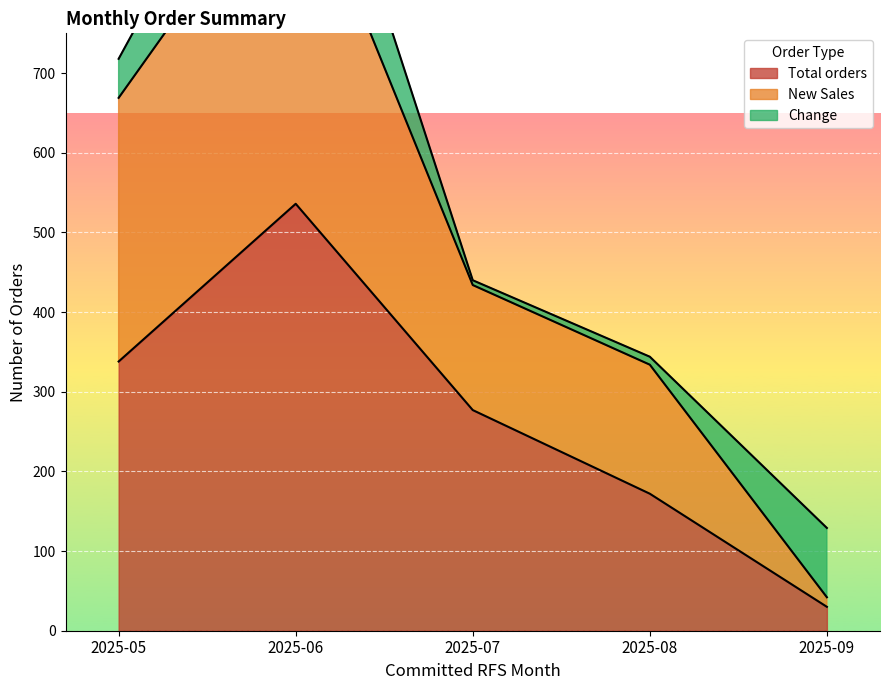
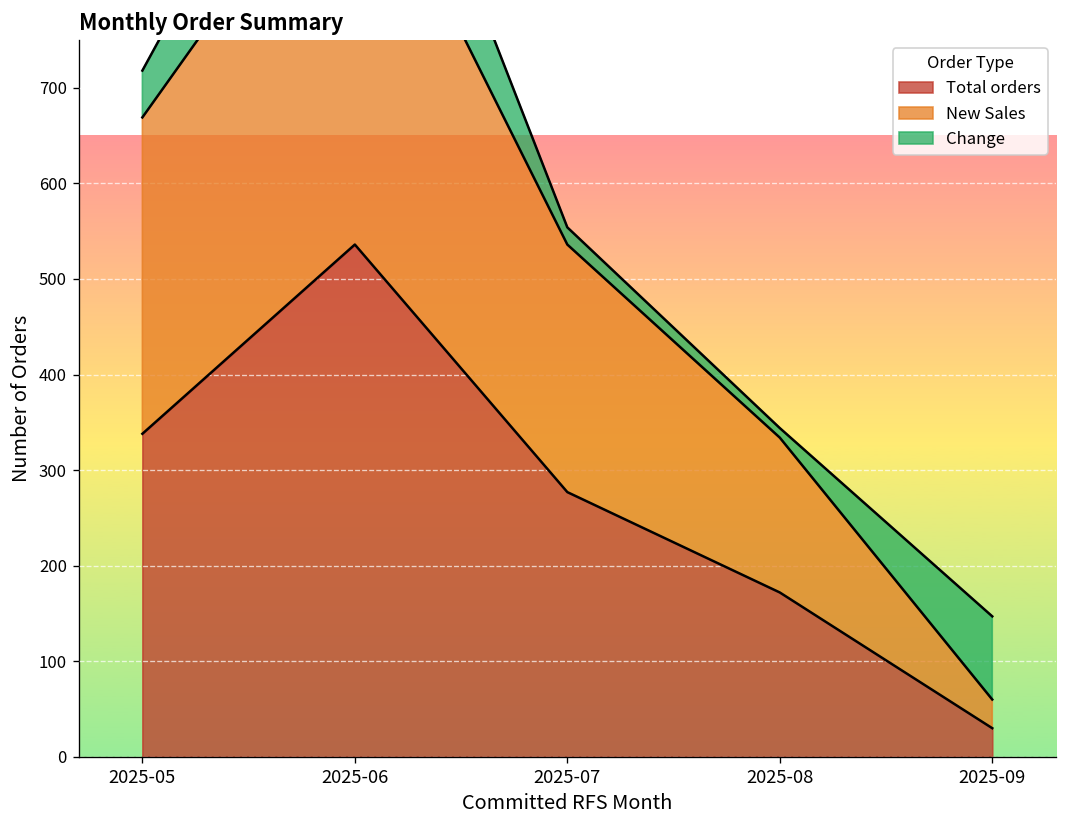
New Sales, 2025-07: 160 -> 260
Change, 2025-07: 10 -> 20
New Sales, 2025-09: 10 -> 30
